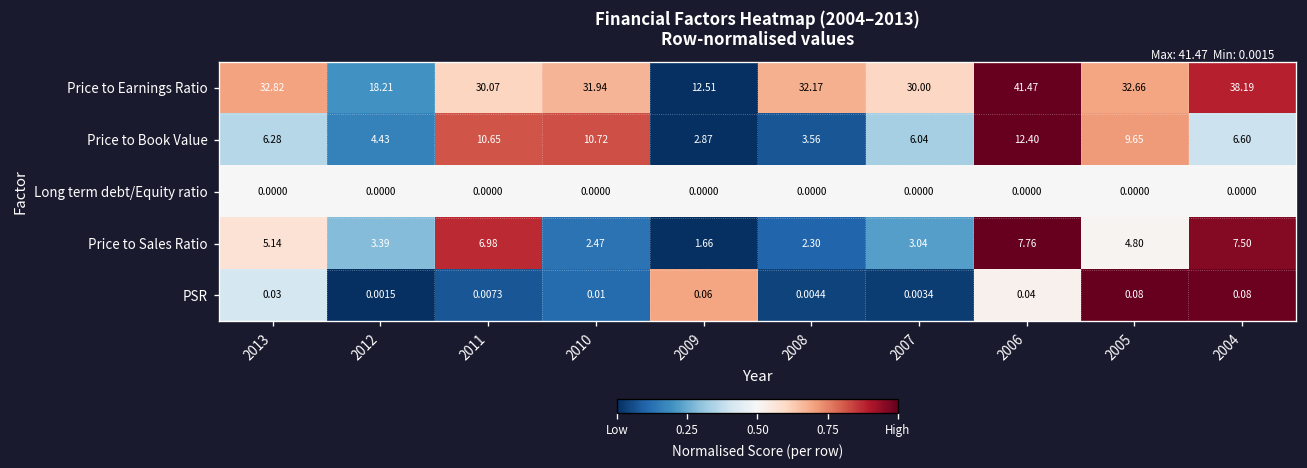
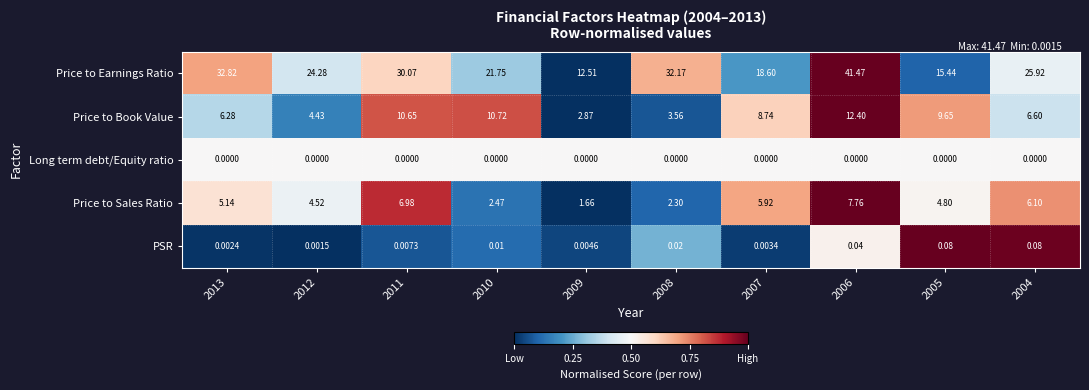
Price to Earnings Ratio, 2012: 18.21 -> 24.28
Price to Earnings Ratio, 2010: 31.94 -> 21.75
Price to Earnings Ratio, 2007: 30.00 -> 18.60
Price to Earnings Ratio, 2005: 32.66 -> 15.44
Price to Earnings Ratio, 2004: 38.19 -> 25.92
Price to Book Value, 2007: 6.04 -> 8.74
Price to Sales Ratio, 2012: 3.39 -> 4.52
Price to Sales Ratio, 2007: 3.04 -> 5.92
Price to Sales Ratio, 2004: 7.50 -> 6.10
PSR, 2013: 0.03 -> 0.0024
PSR, 2009: 0.06 -> 0.0046
PSR, 2008: 0.0044 -> 0.02
